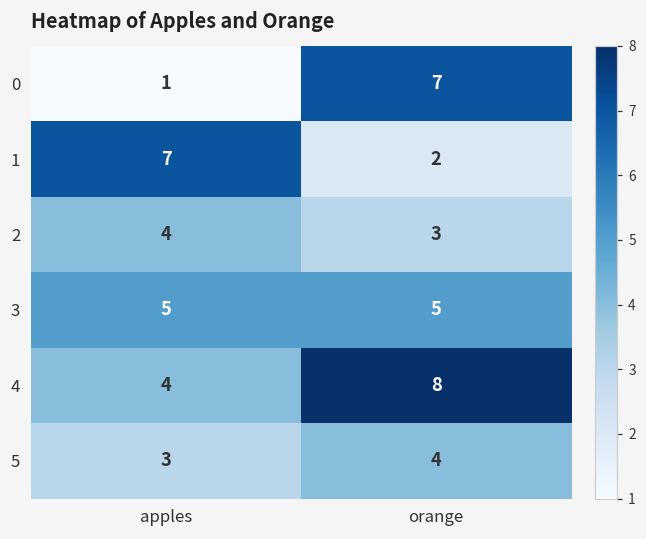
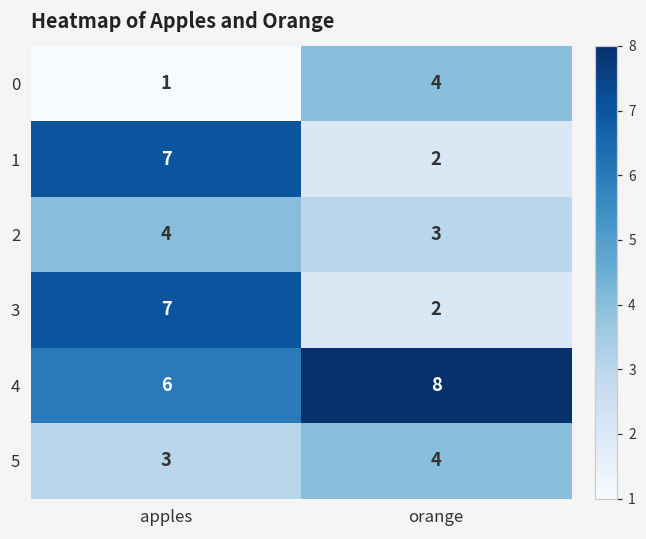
0, orange: 7 -> 4
3, apples: 5 -> 7
3, orange: 5 -> 2
4, apples: 4 -> 6
